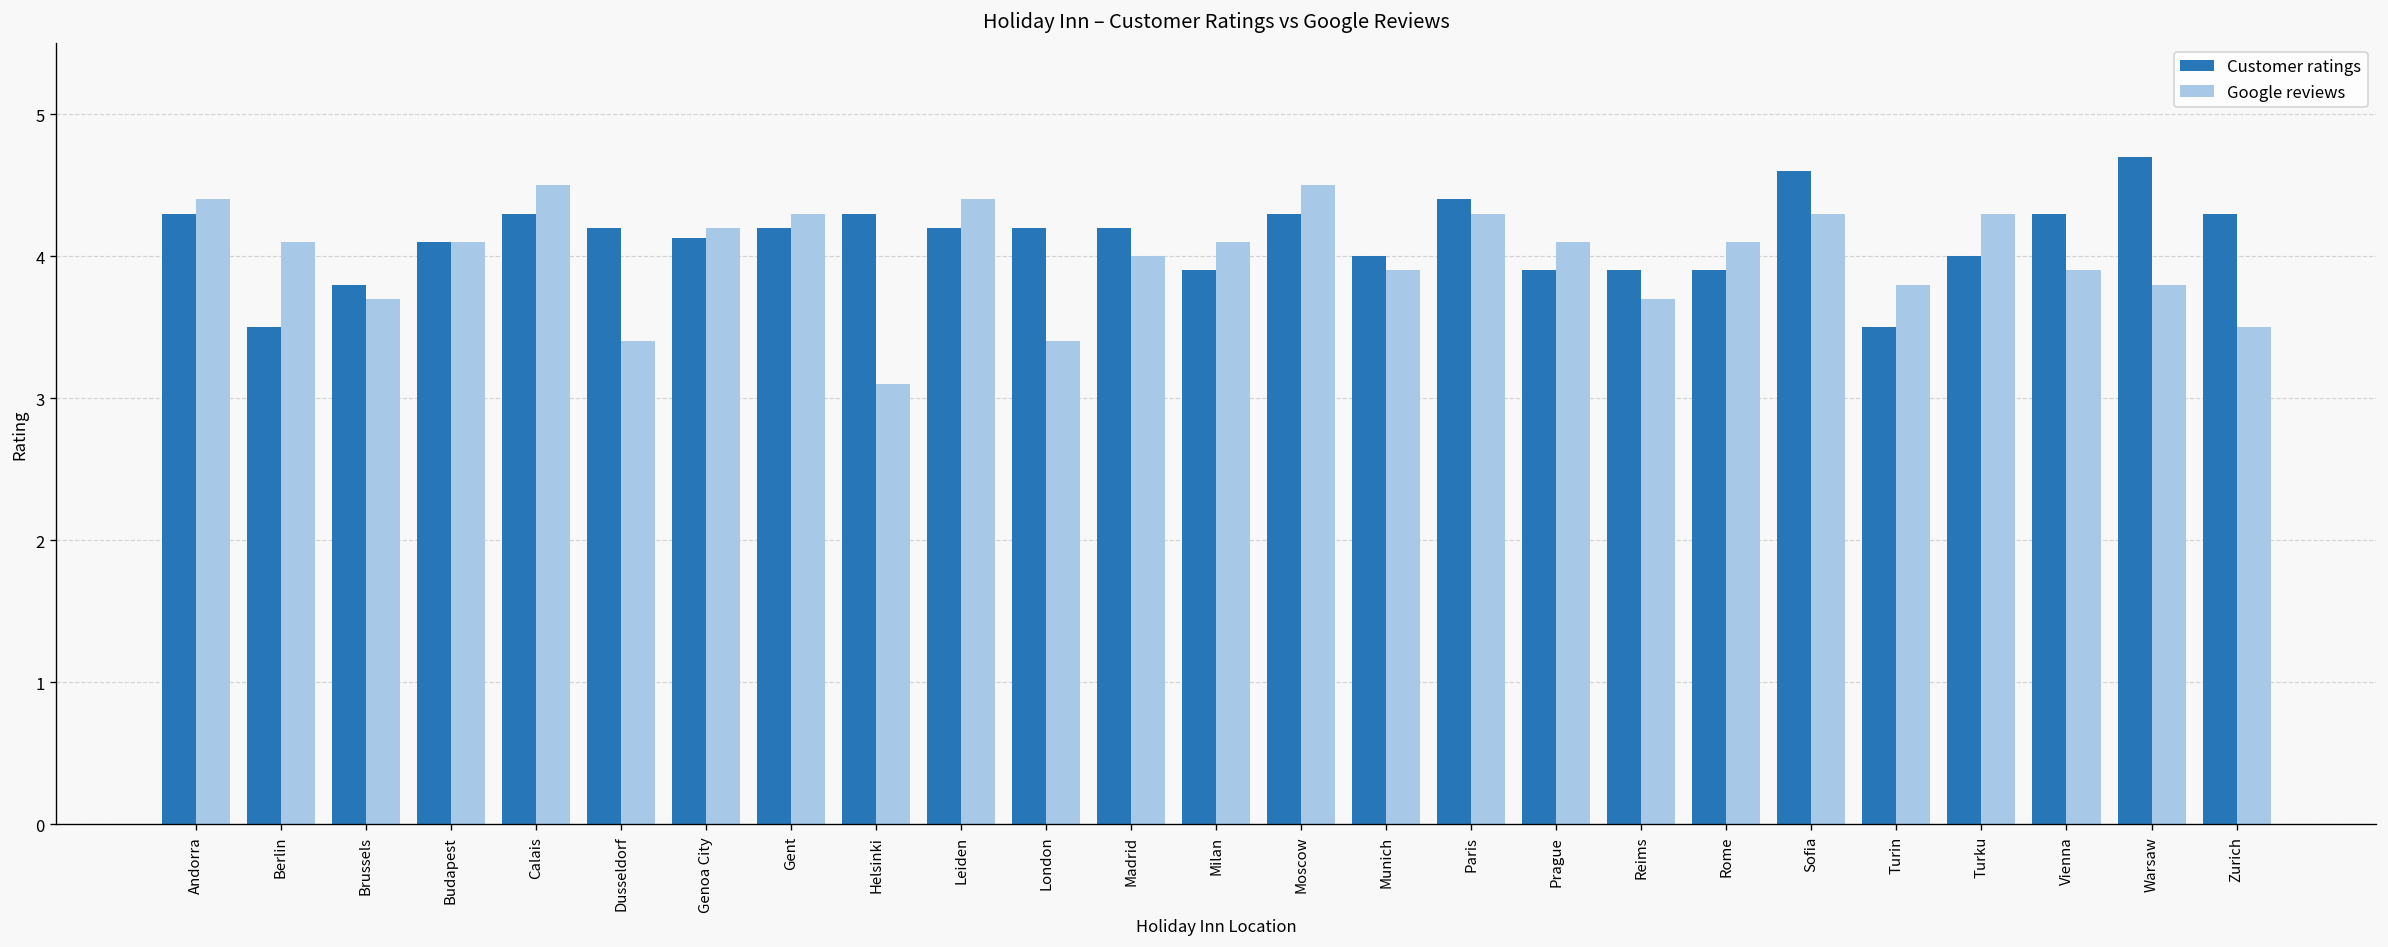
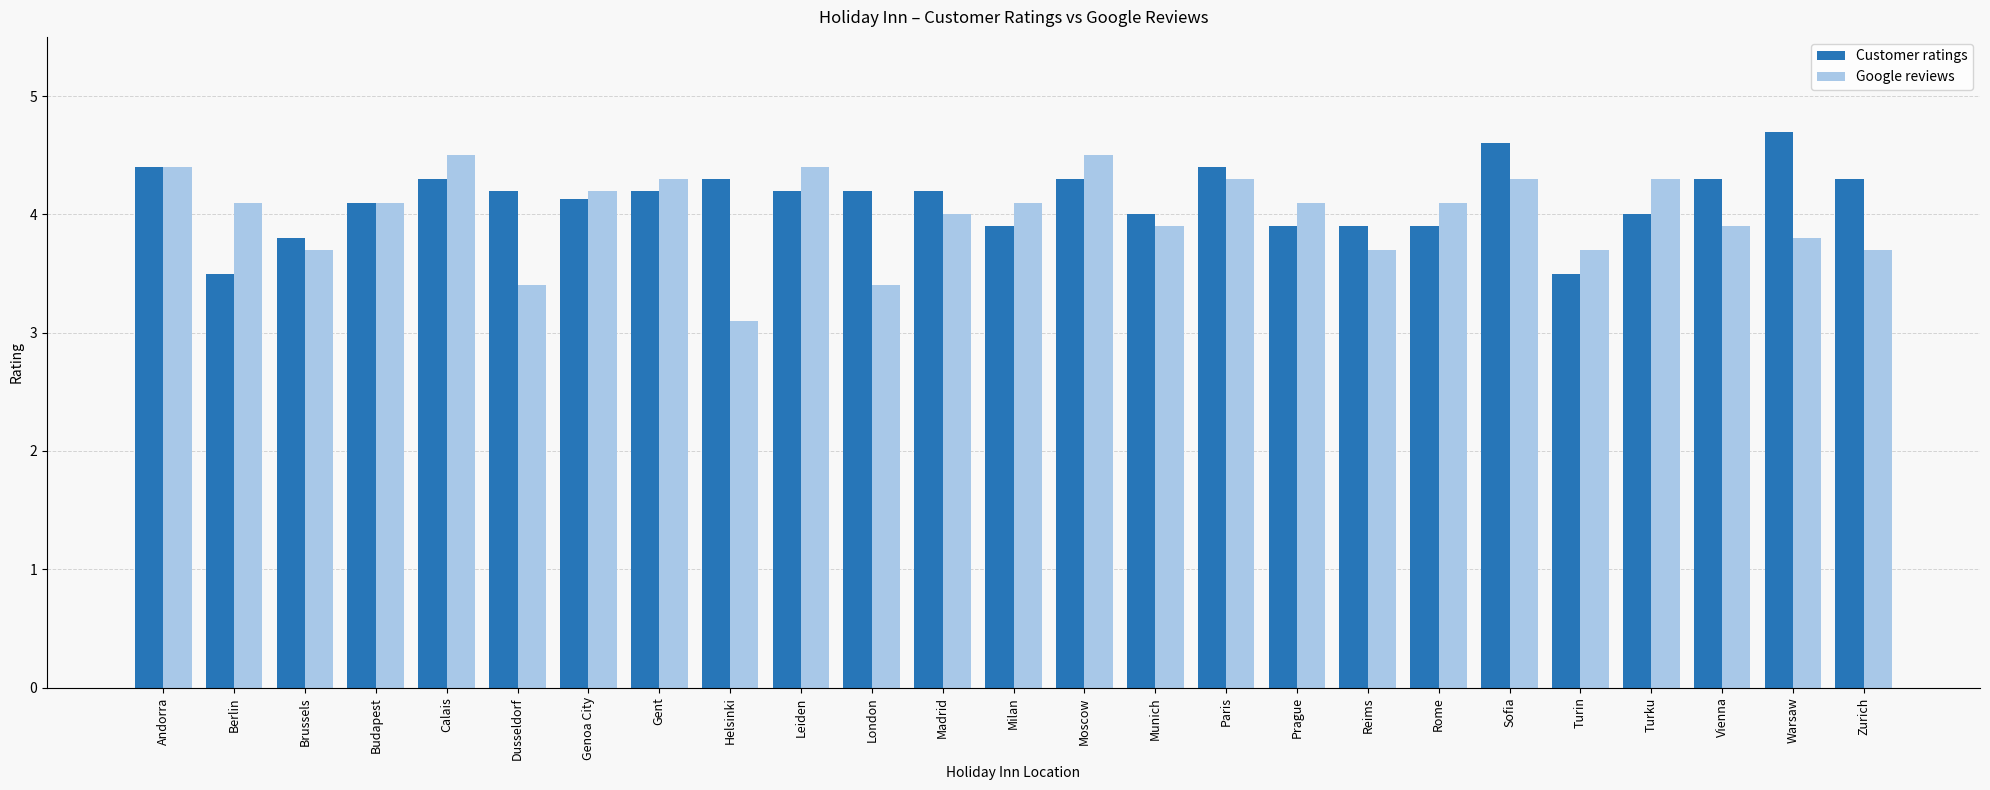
Customer ratings, Andorra: 4.3 -> 4.4
Google reviews, Turin: 3.8 -> 3.7
Google reviews, Zurich: 3.5 -> 3.7
